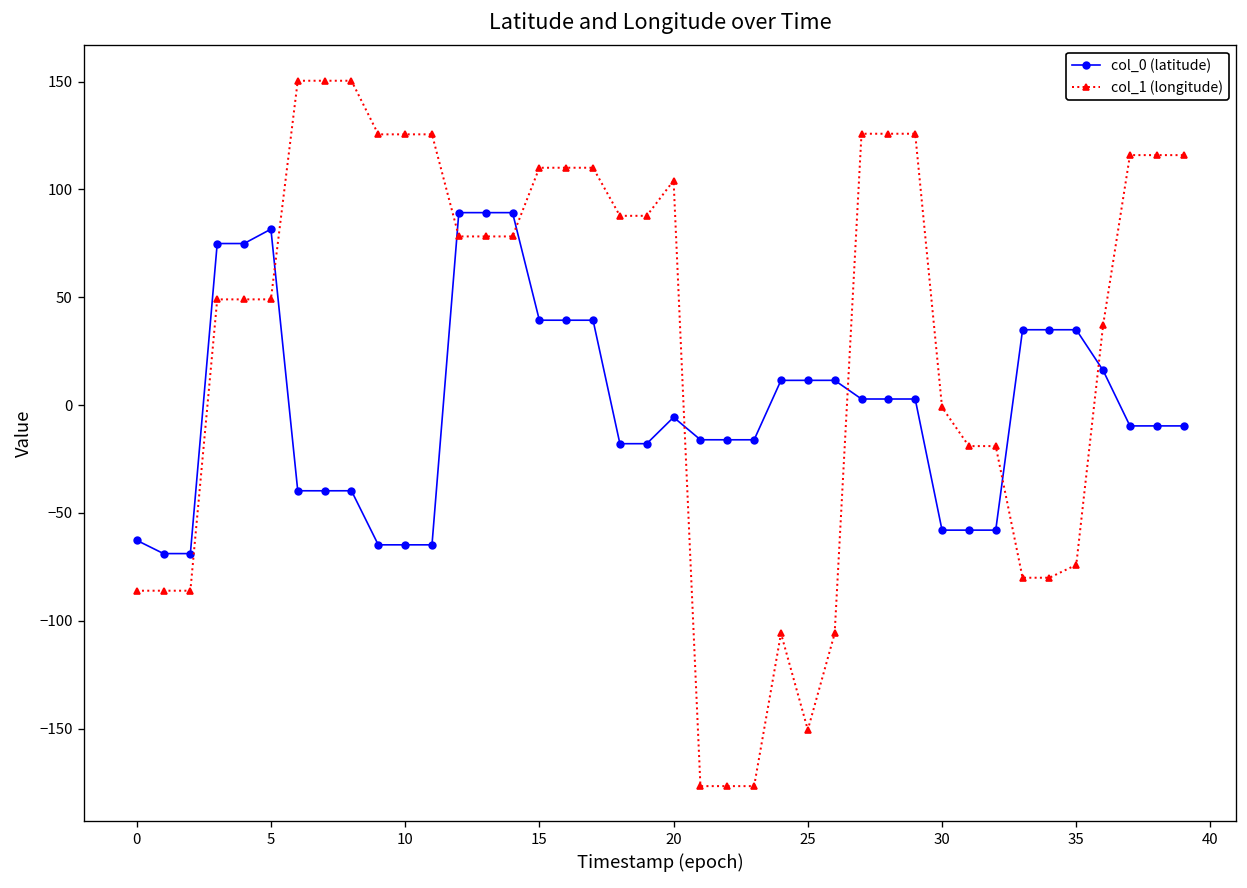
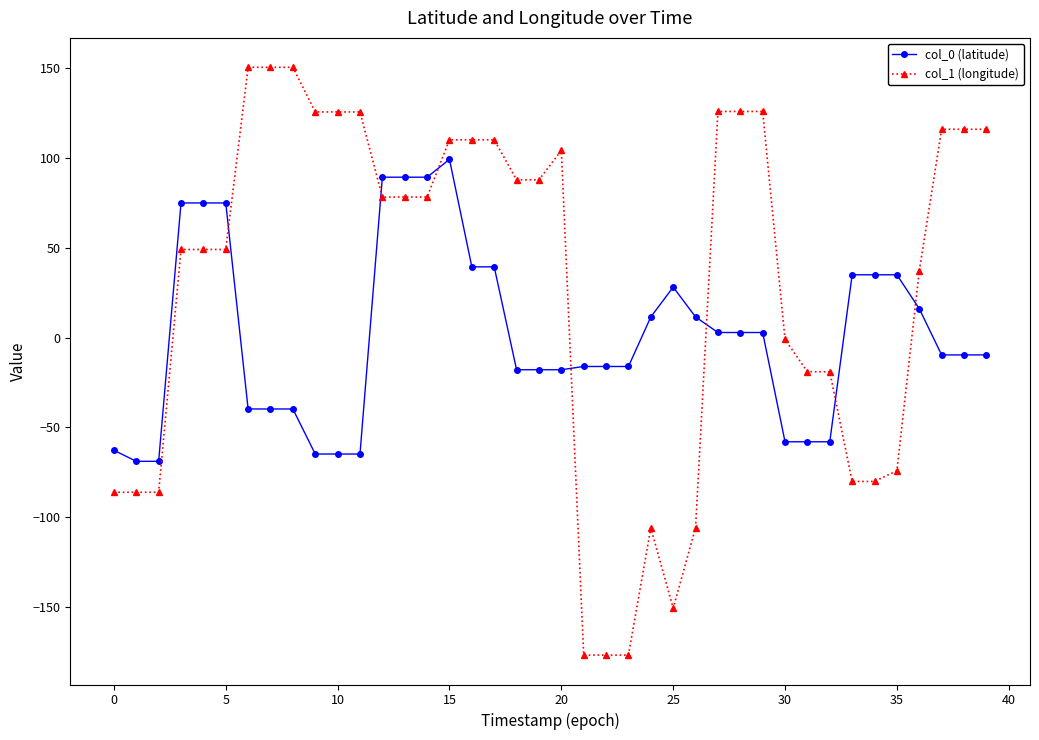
col_0 (latitude), 5: 82 -> 75
col_0 (latitude), 15: 39 -> 99
col_0 (latitude), 20: -6 -> -18
col_0 (latitude), 25: 11 -> 28
